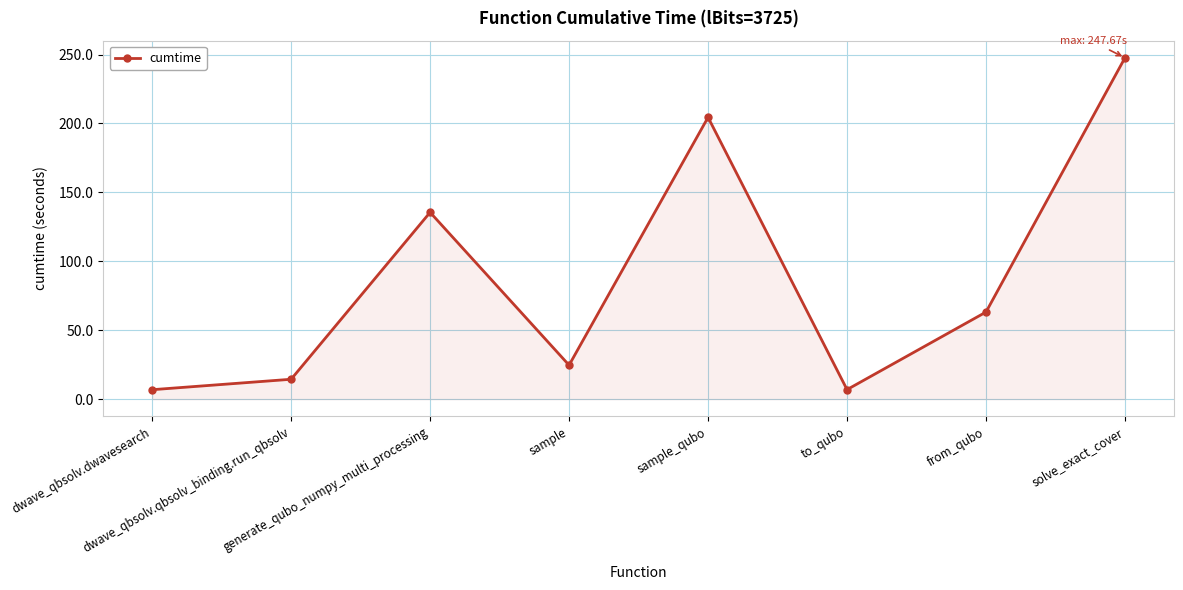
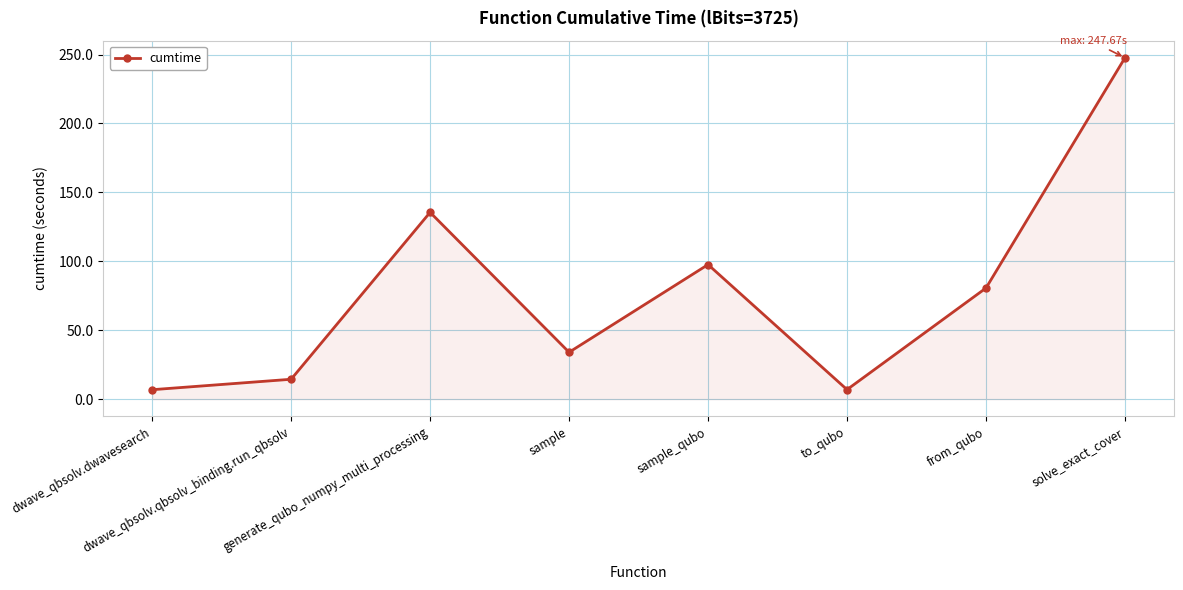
sample: 25 -> 34
sample_qubo: 204 -> 98
from_qubo: 63 -> 81
